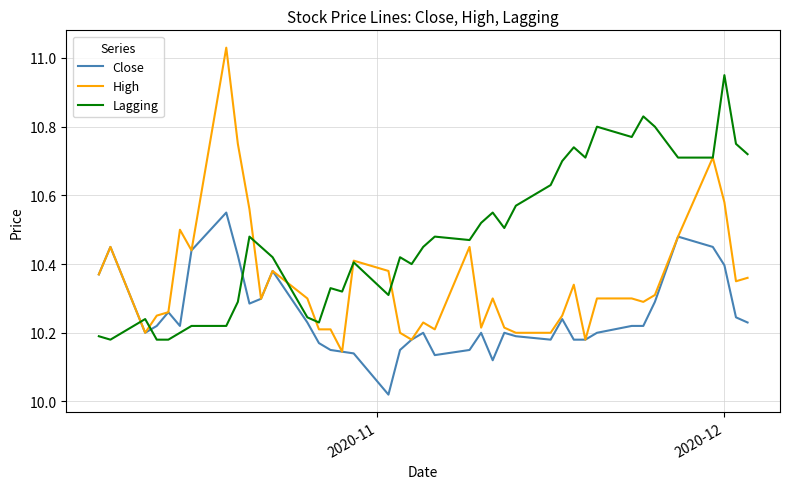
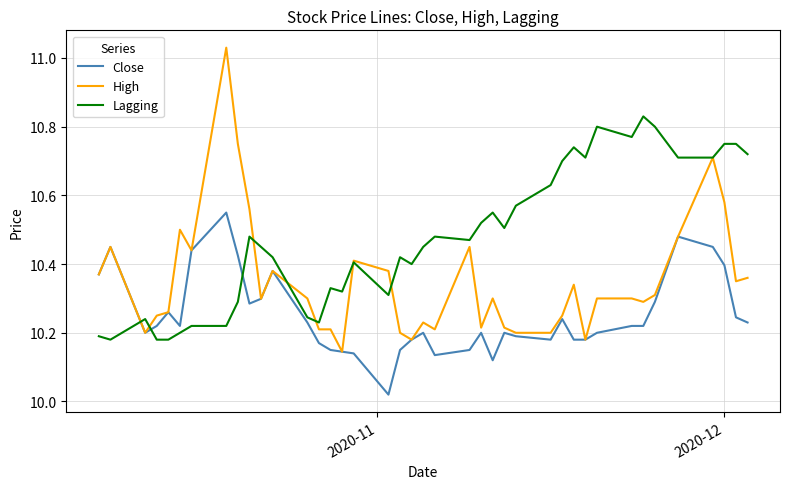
Lagging, 2020-12: 10.95 -> 10.75
